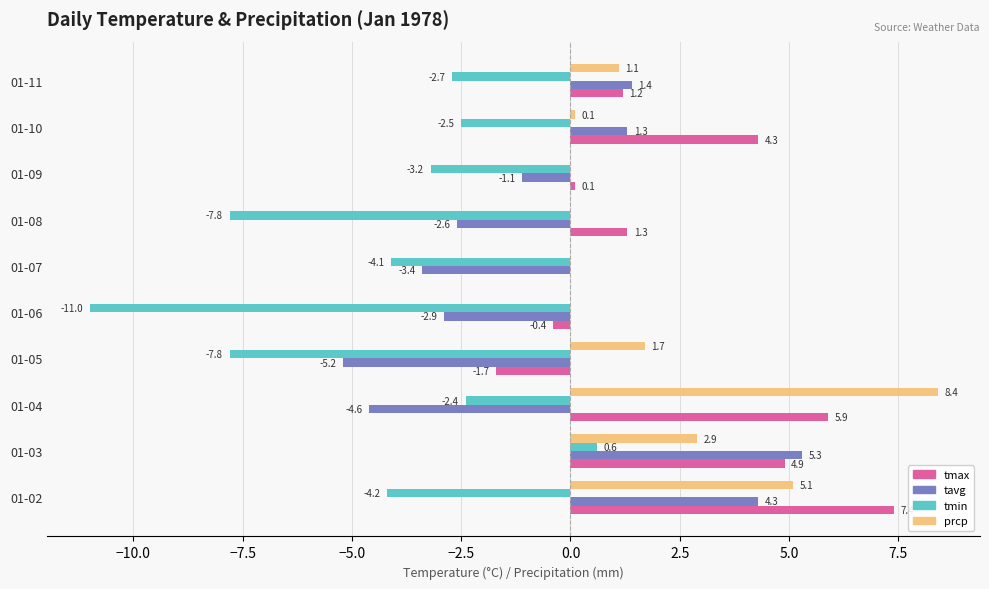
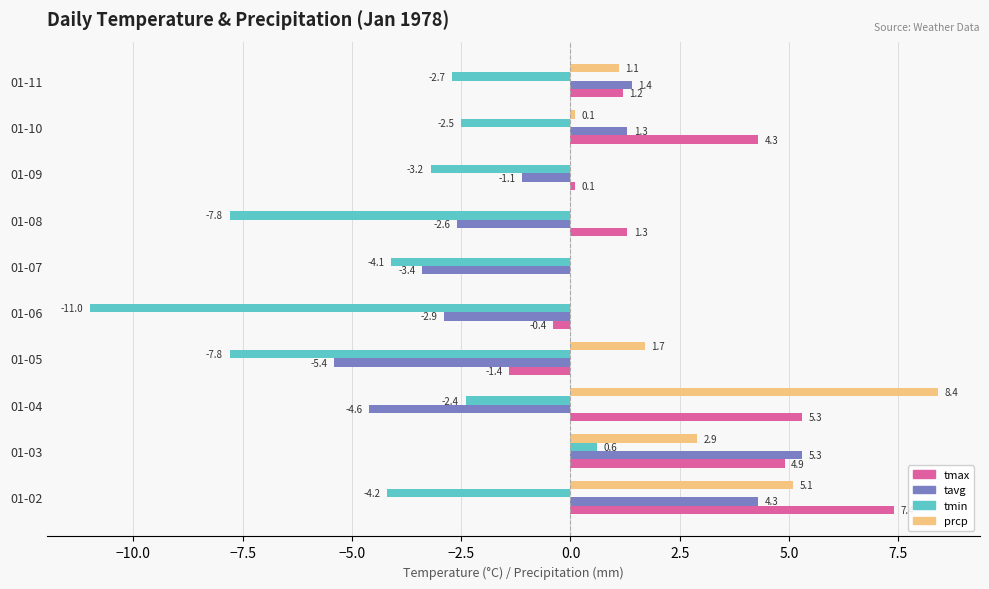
tavg, 01-05: -5.2 -> -5.4
tmax, 01-05: -1.7 -> -1.4
tmax, 01-04: 5.9 -> 5.3
